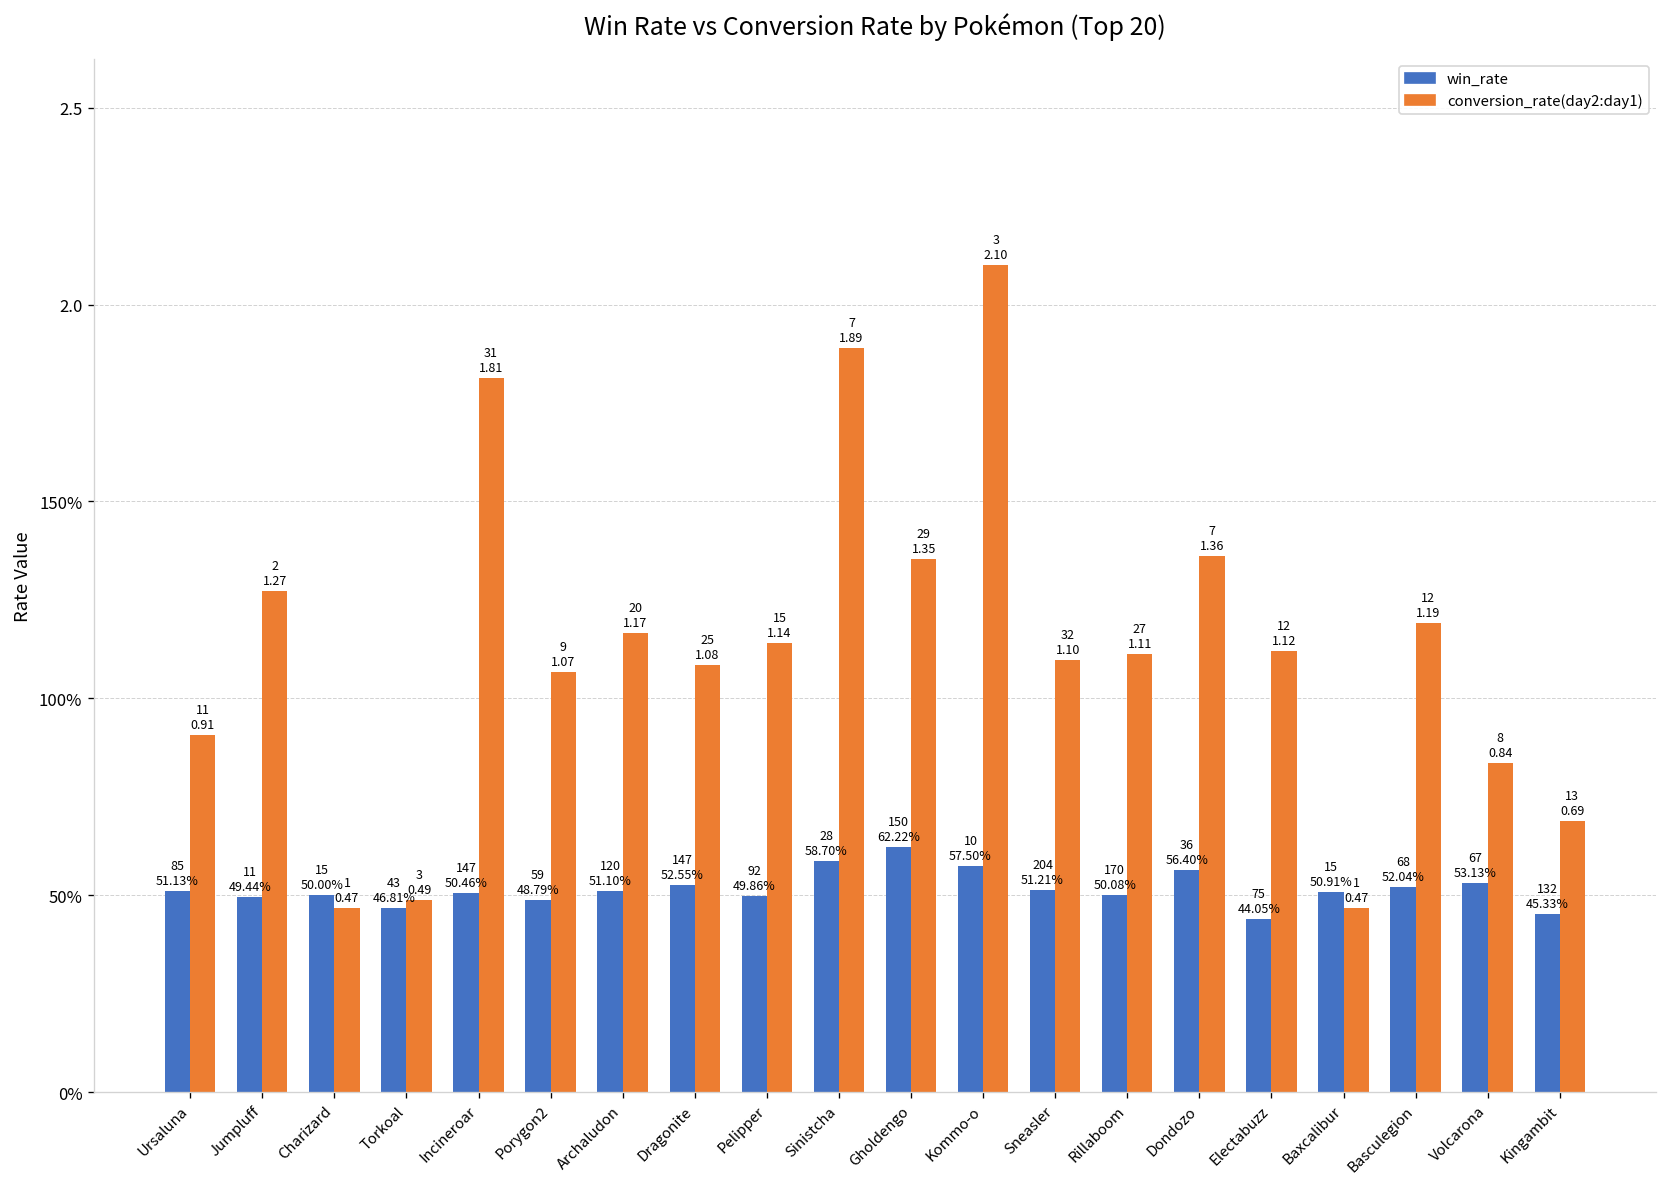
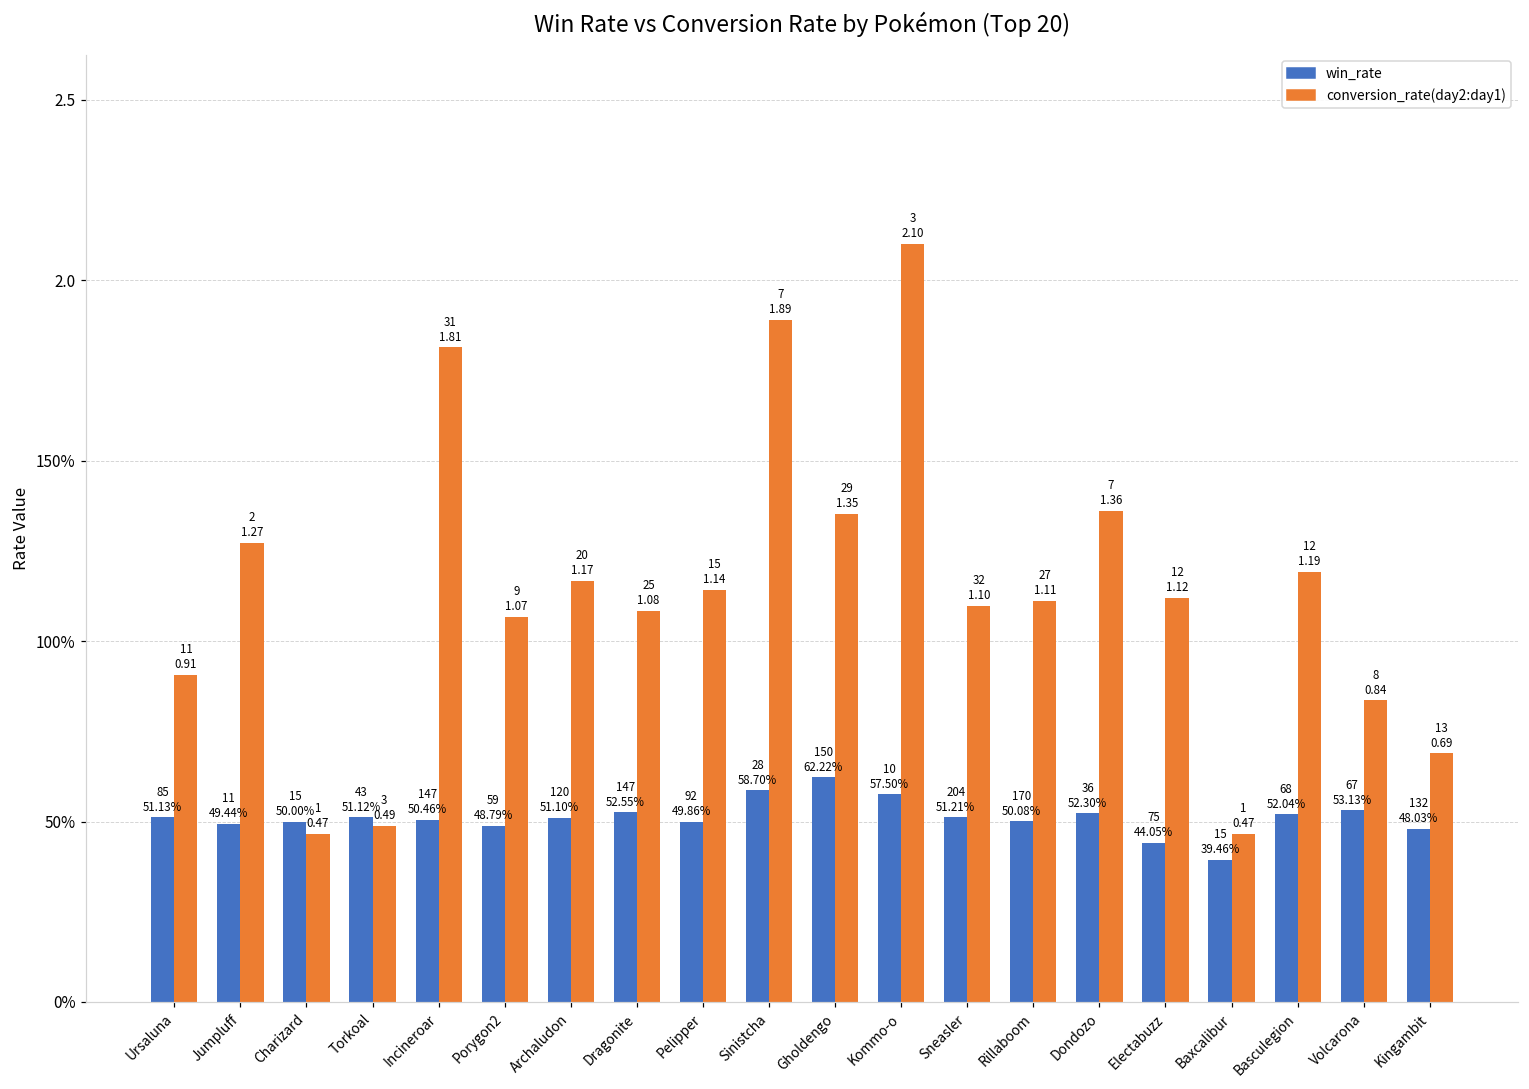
win_rate, Torkoal: 46.81% -> 51.12%
win_rate, Dondozo: 56.40% -> 52.30%
win_rate, Baxcalibur: 50.91% -> 39.46%
win_rate, Kingambit: 45.33% -> 48.03%
